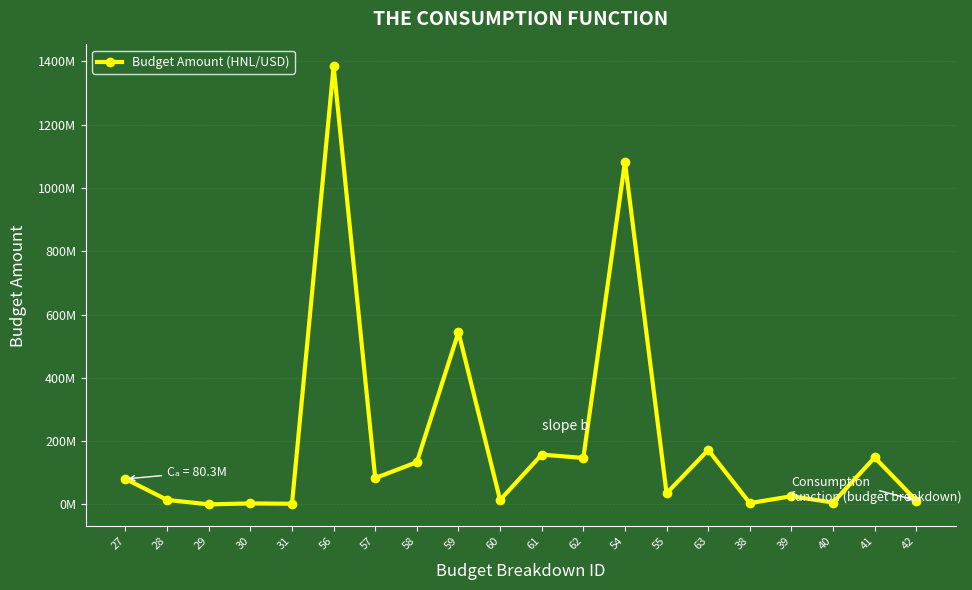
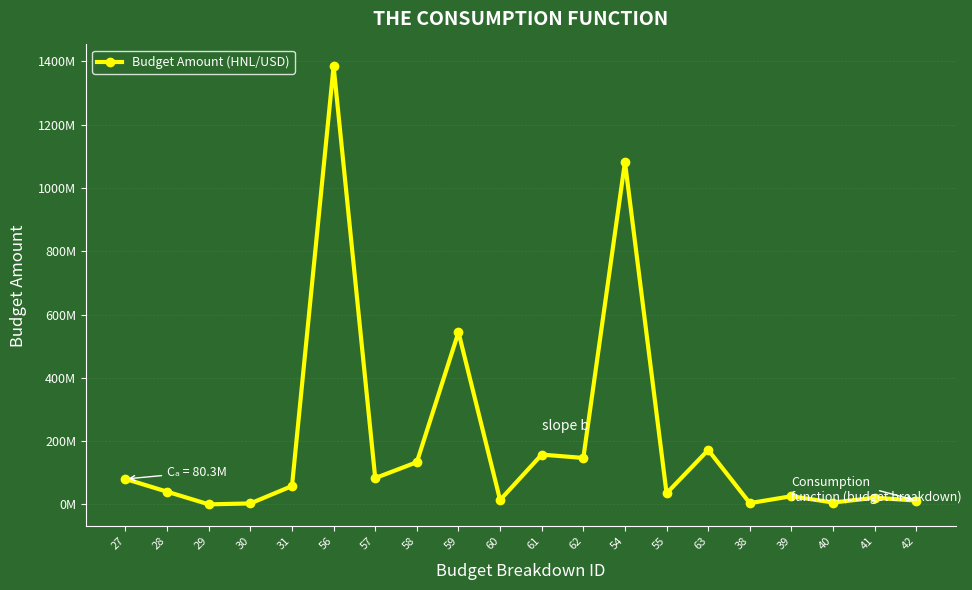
28: 10000000 -> 40000000
31: 0 -> 60000000
41: 150000000 -> 20000000
